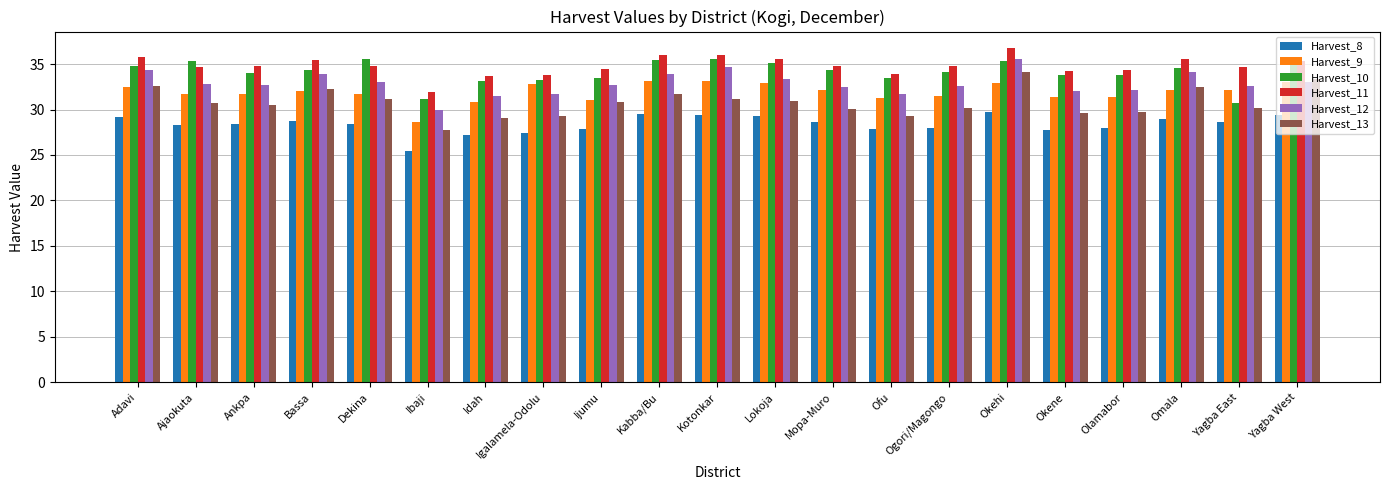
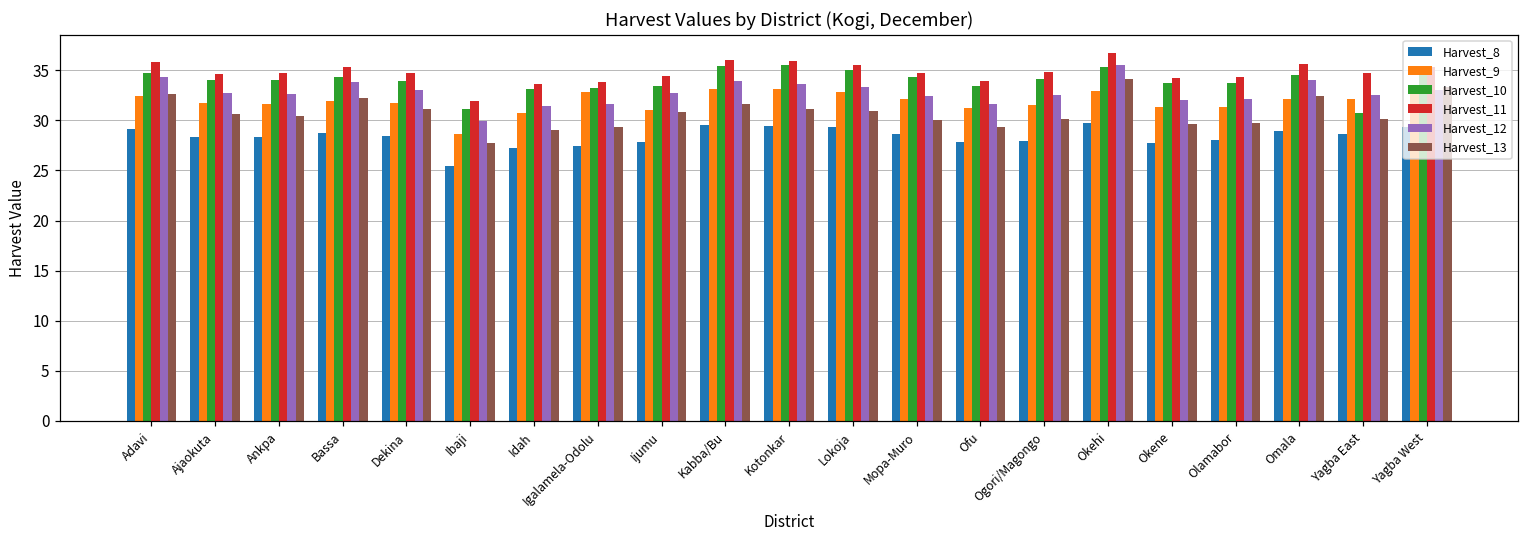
Harvest_10, Ajaokuta: 35 -> 34
Harvest_10, Dekina: 36 -> 34
Harvest_12, Kotonkar: 35 -> 34
